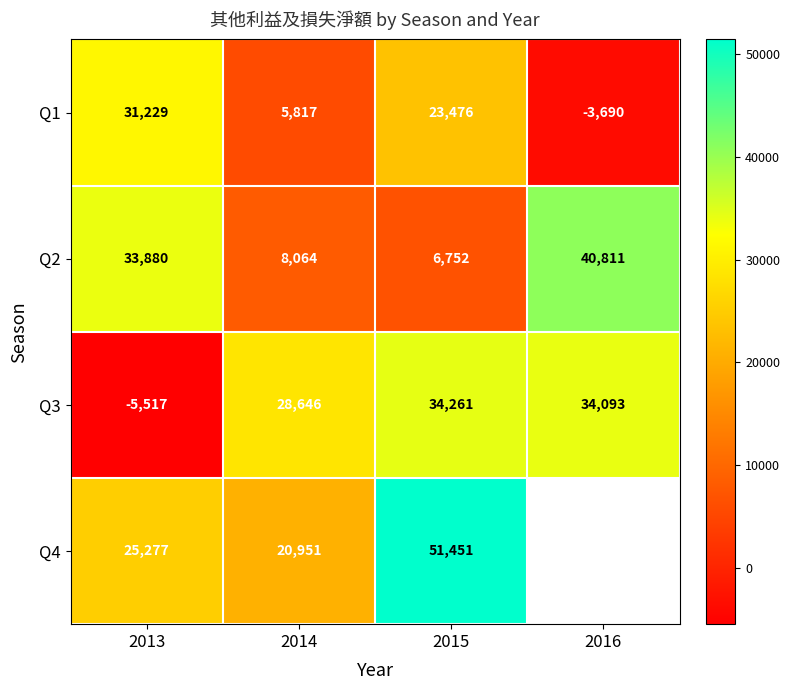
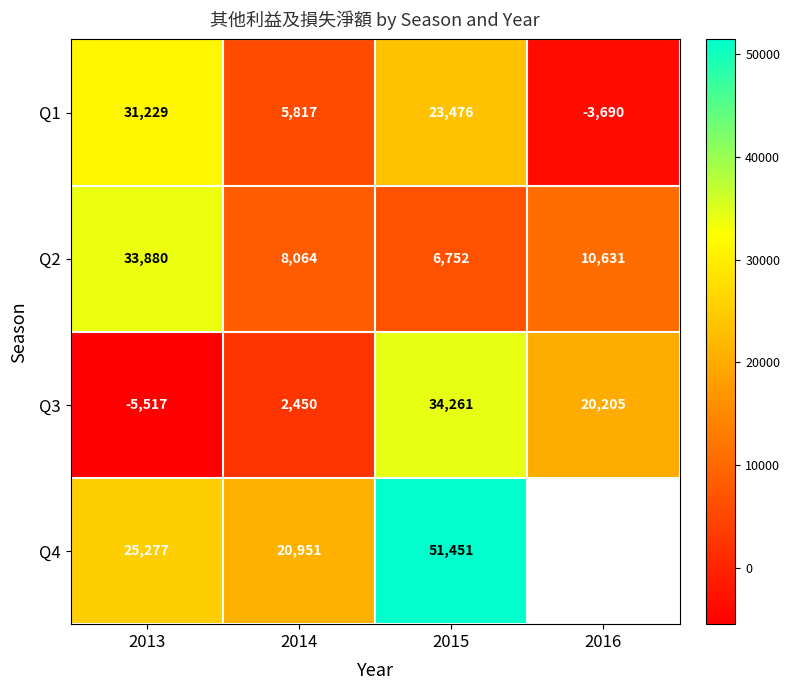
Q2, 2016: 40,811 -> 10,631
Q3, 2014: 28,646 -> 2,450
Q3, 2016: 34,093 -> 20,205
